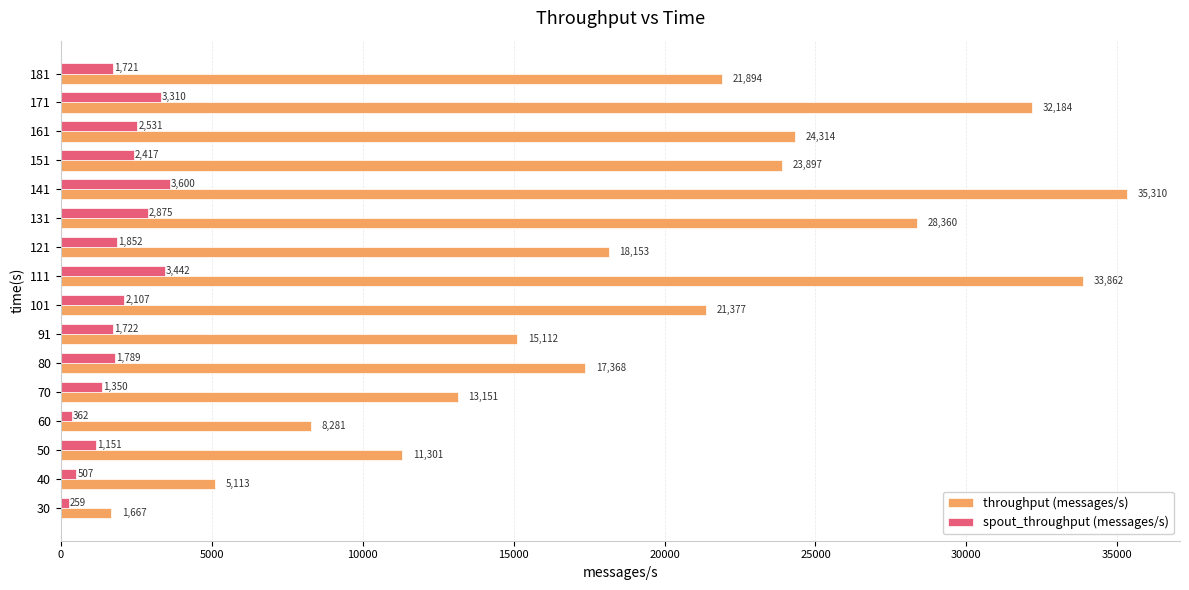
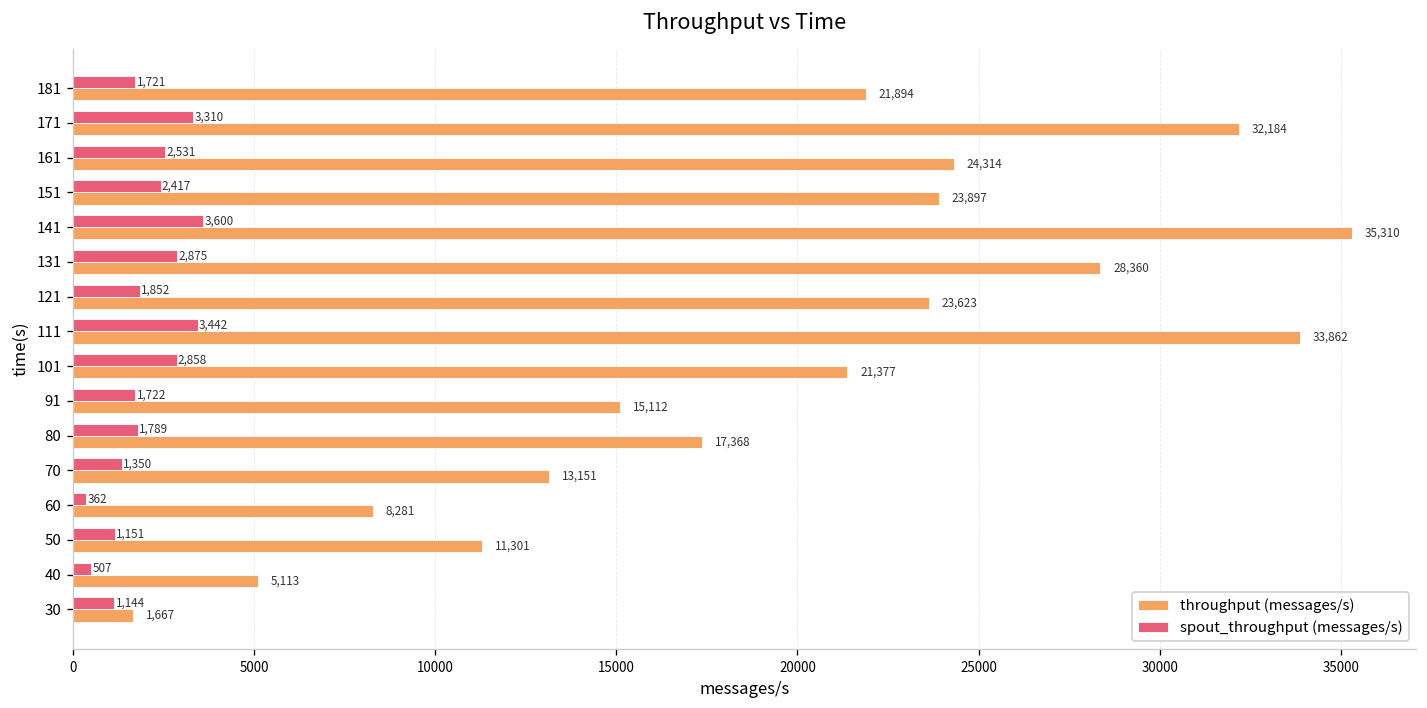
throughput (messages/s), 121: 18,153 -> 23,623
spout_throughput (messages/s), 101: 2,107 -> 2,858
spout_throughput (messages/s), 30: 259 -> 1,144
